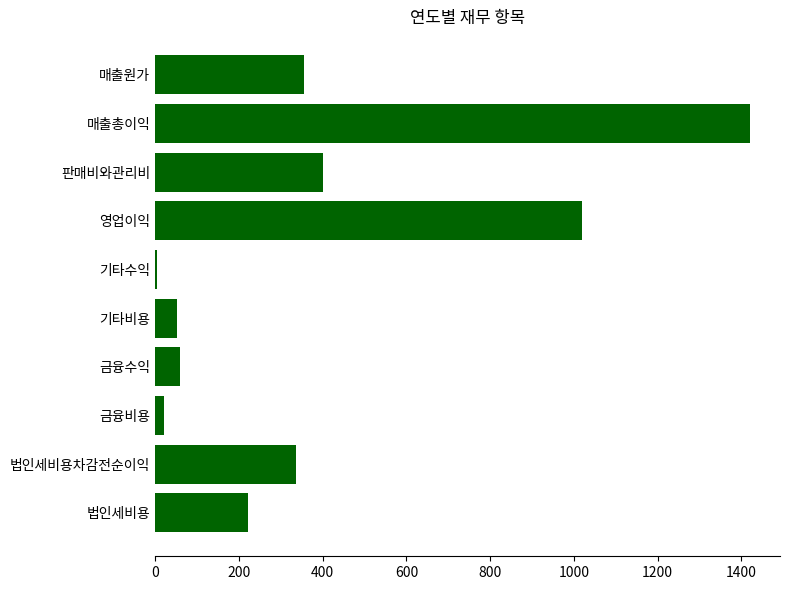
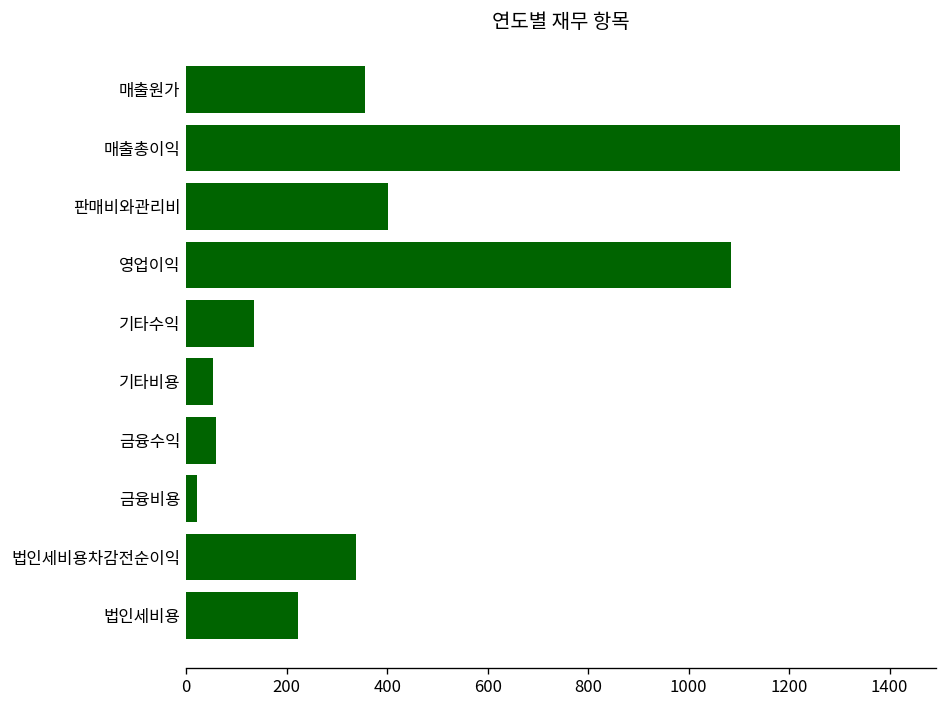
영업이익: 1020 -> 1080
기타수익: 0 -> 140
